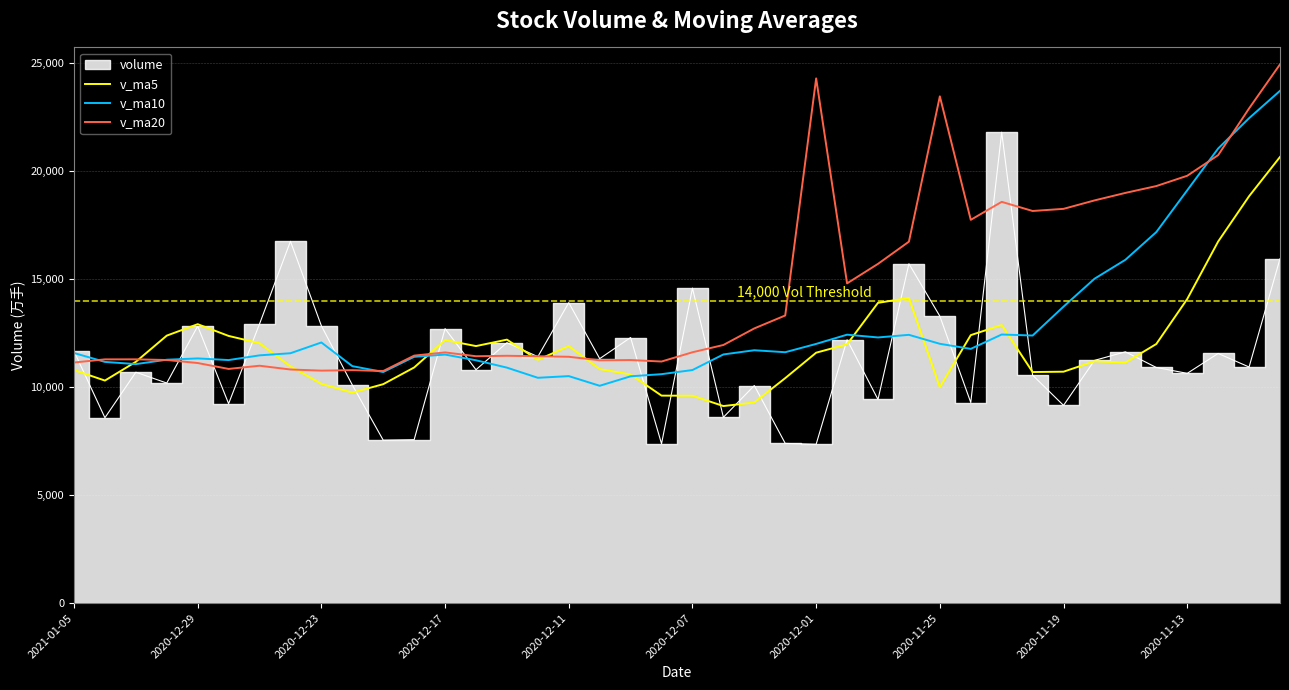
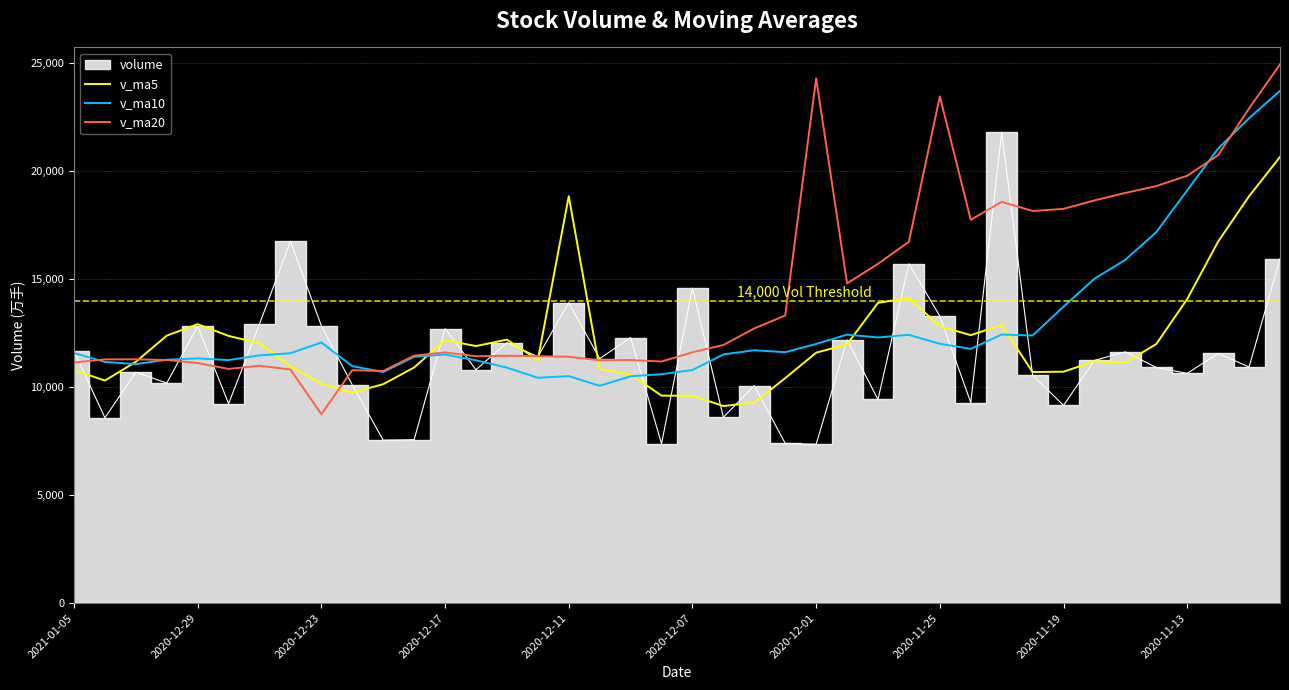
v_ma20, 2020-12-23: 10,800 -> 8,800
v_ma5, 2020-12-11: 11,900 -> 18,800
v_ma5, 2020-11-25: 10,000 -> 12,800
